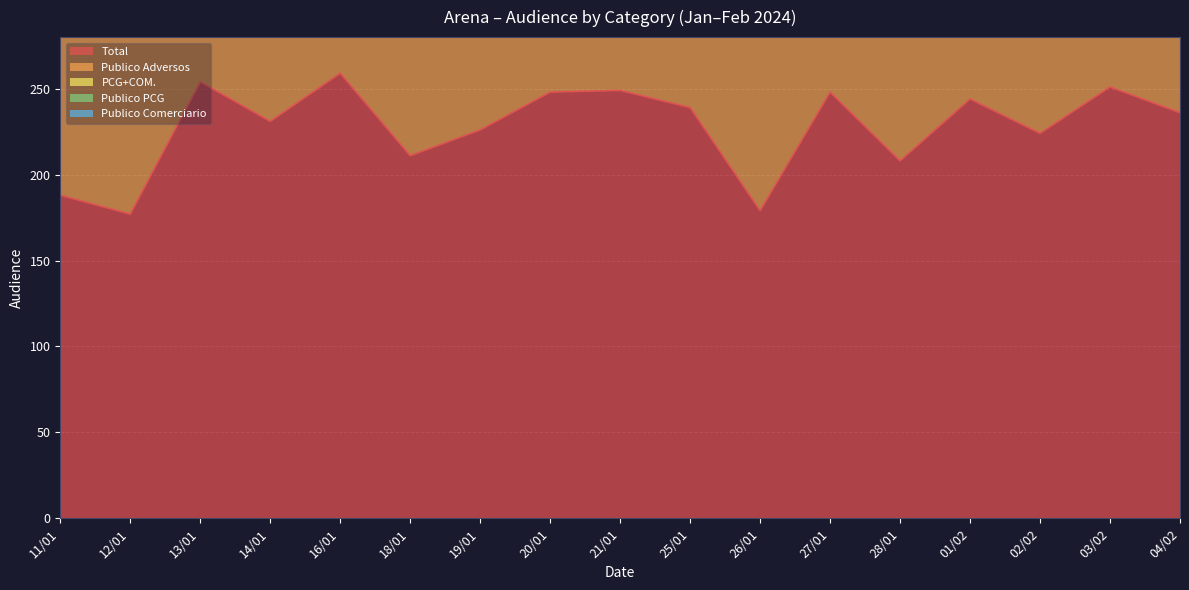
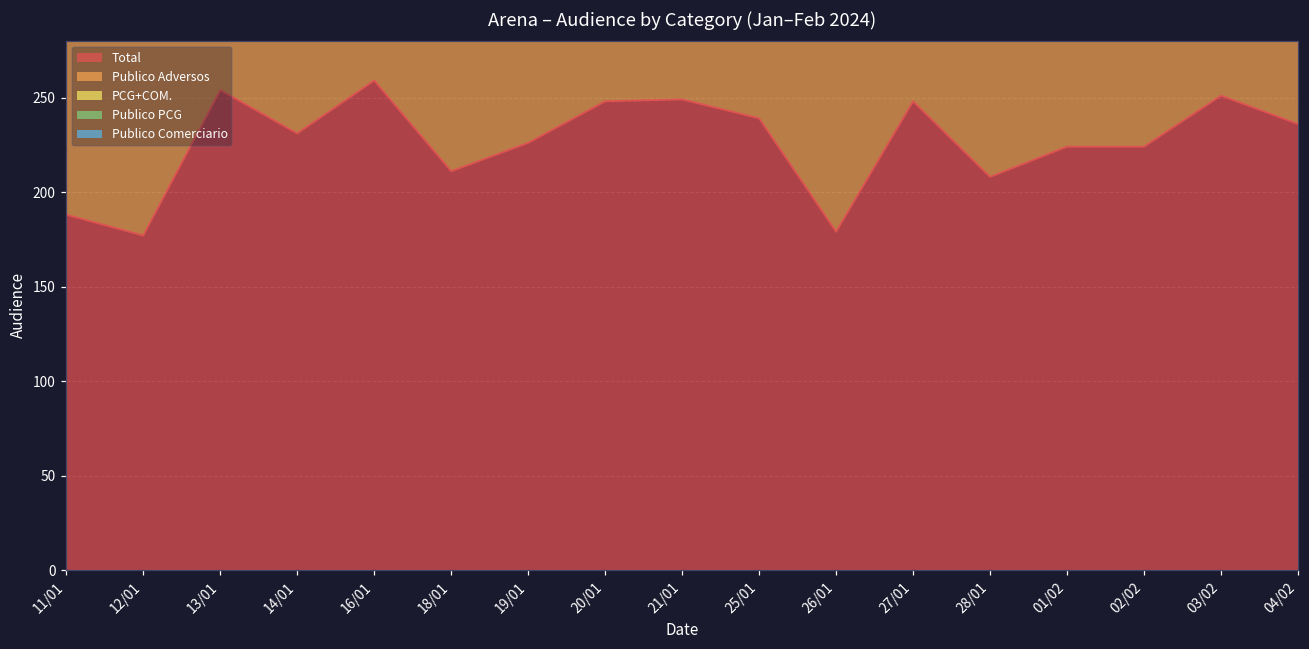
Total, 01/02: 244 -> 224
